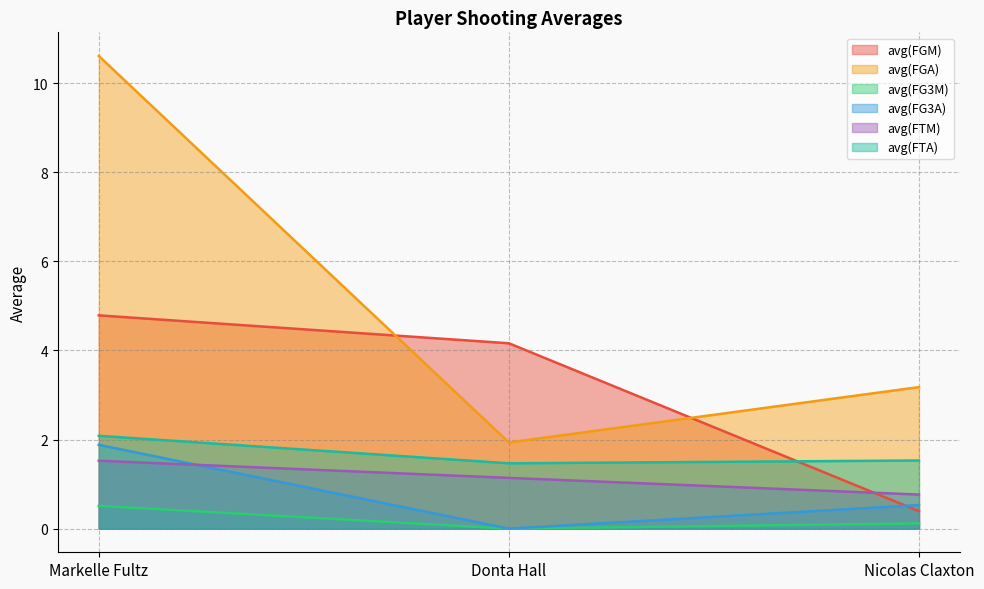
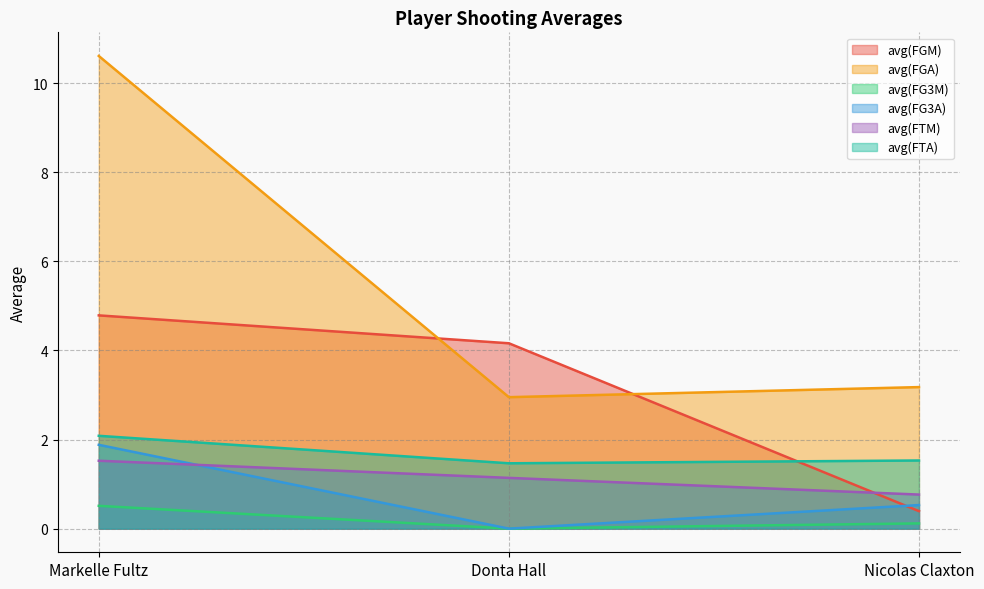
avg(FGA), Donta Hall: 1.9 -> 3.0
